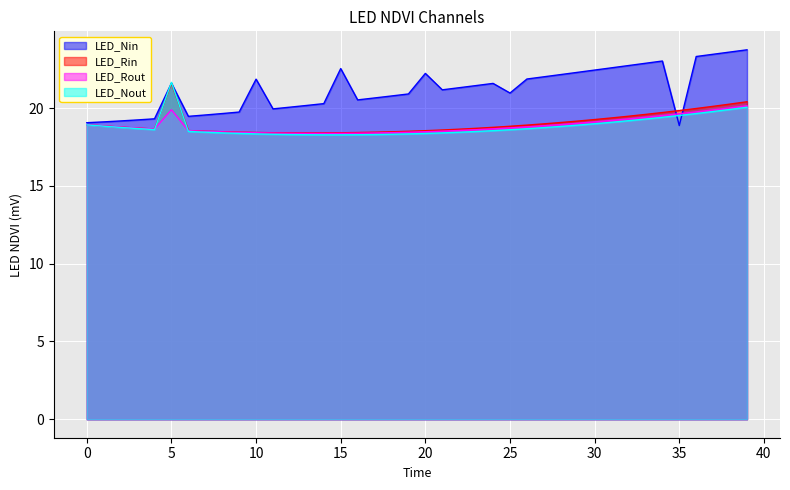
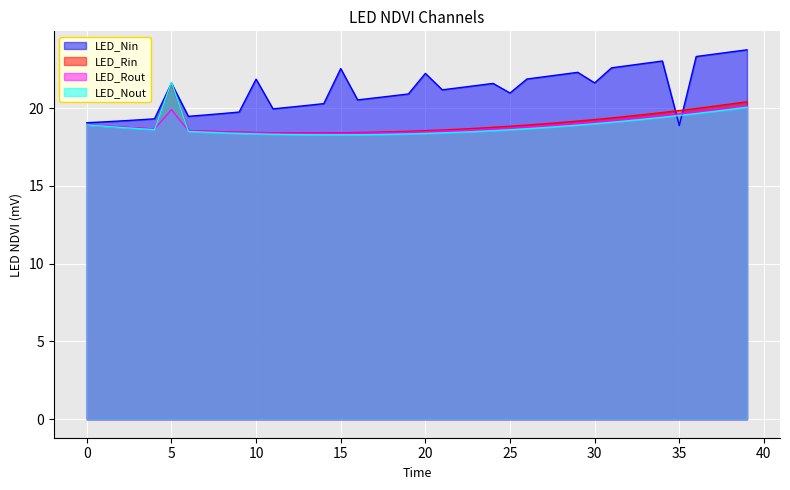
LED_Nin, 30: 22.5 -> 21.6
